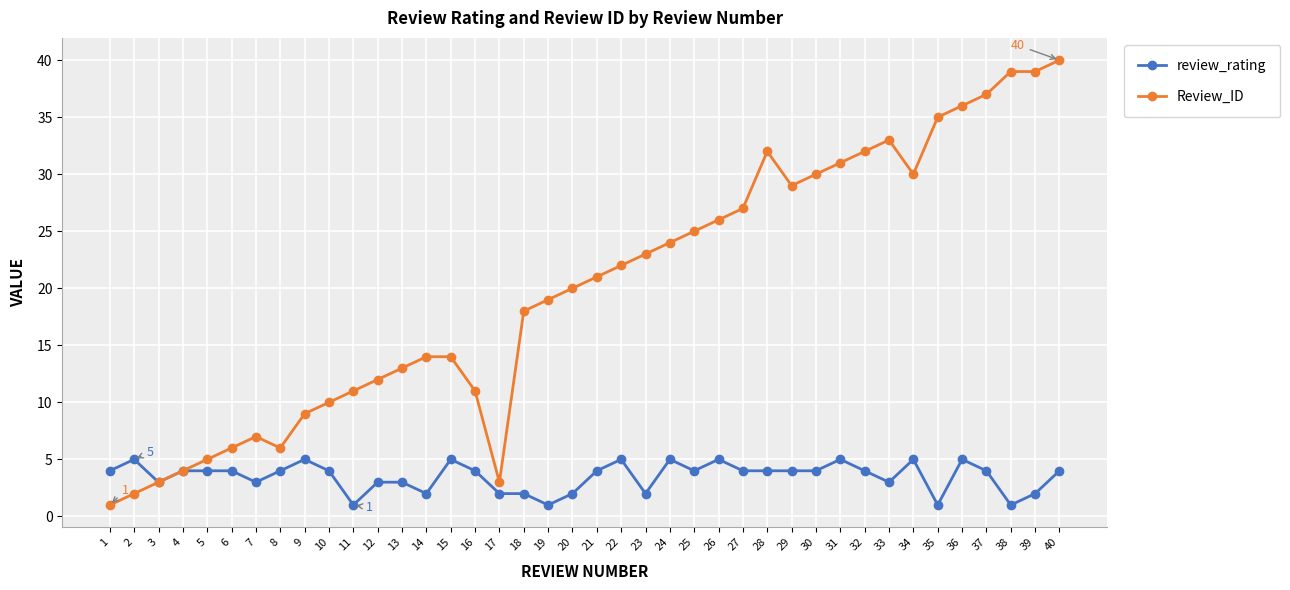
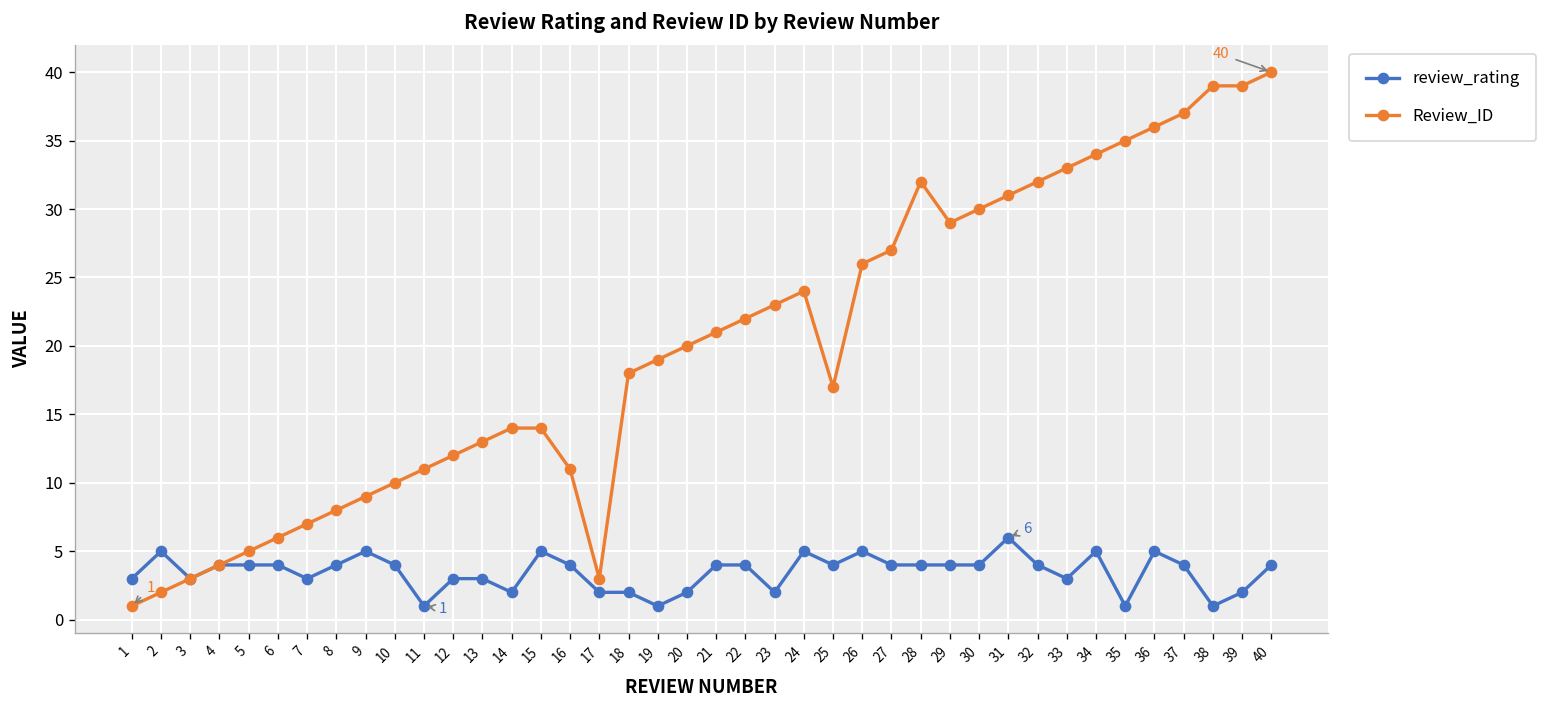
review_rating, 1: 4 -> 3
Review_ID, 8: 6 -> 8
review_rating, 22: 5 -> 4
Review_ID, 25: 25 -> 17
review_rating, 31: 5 -> 6
Review_ID, 34: 30 -> 34
